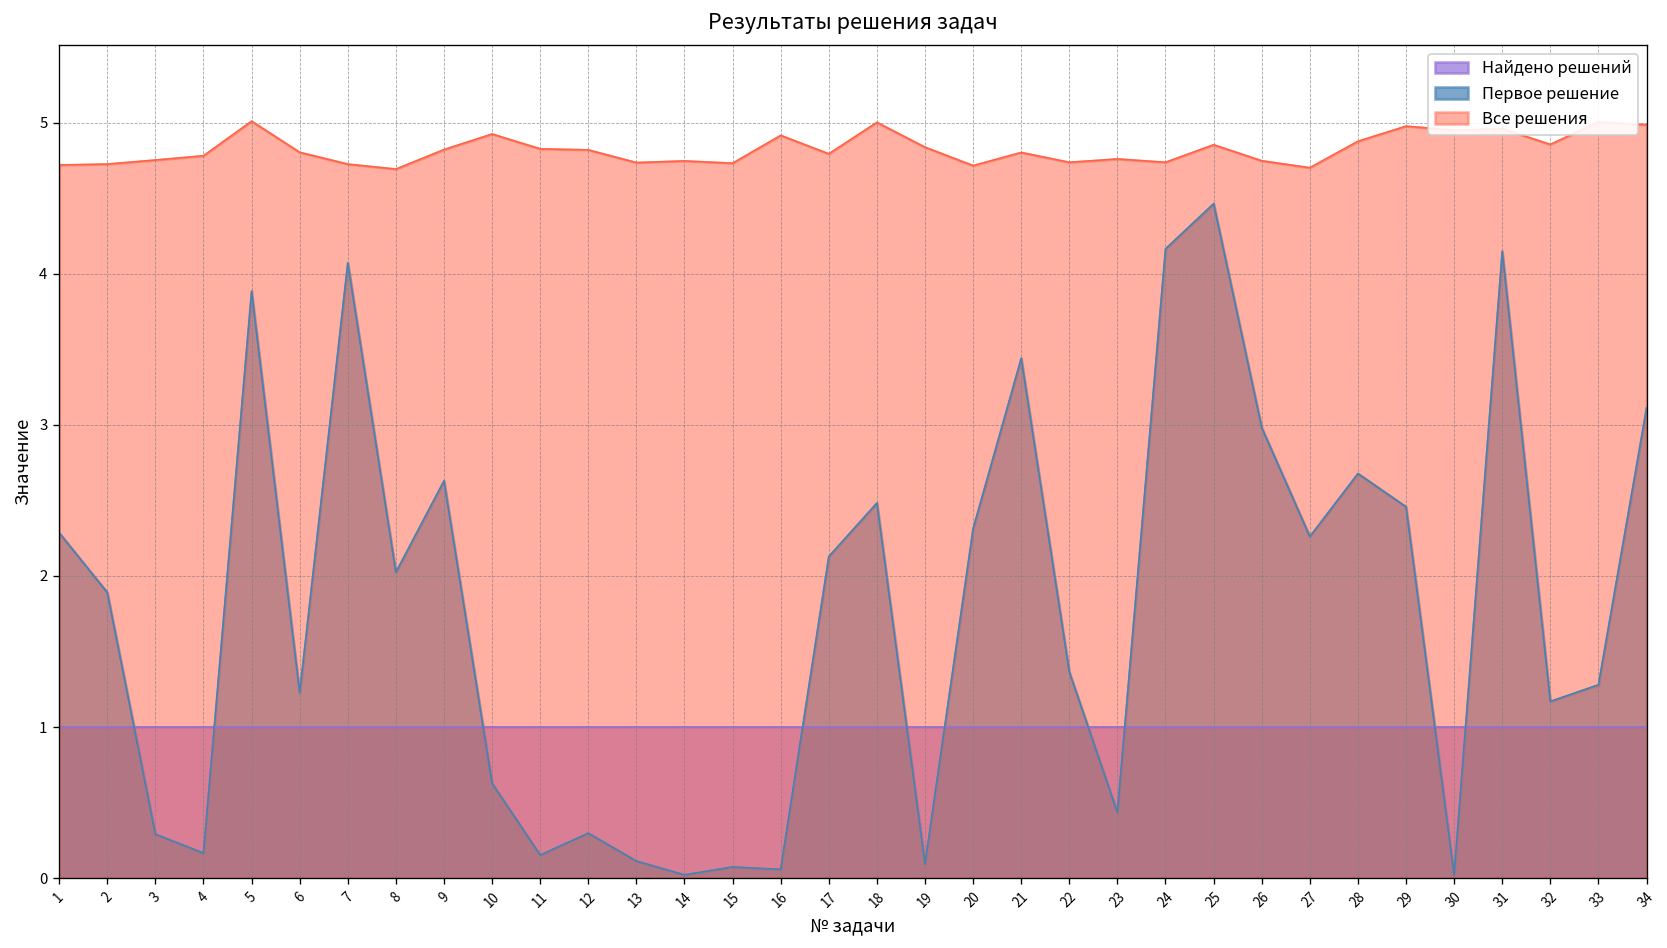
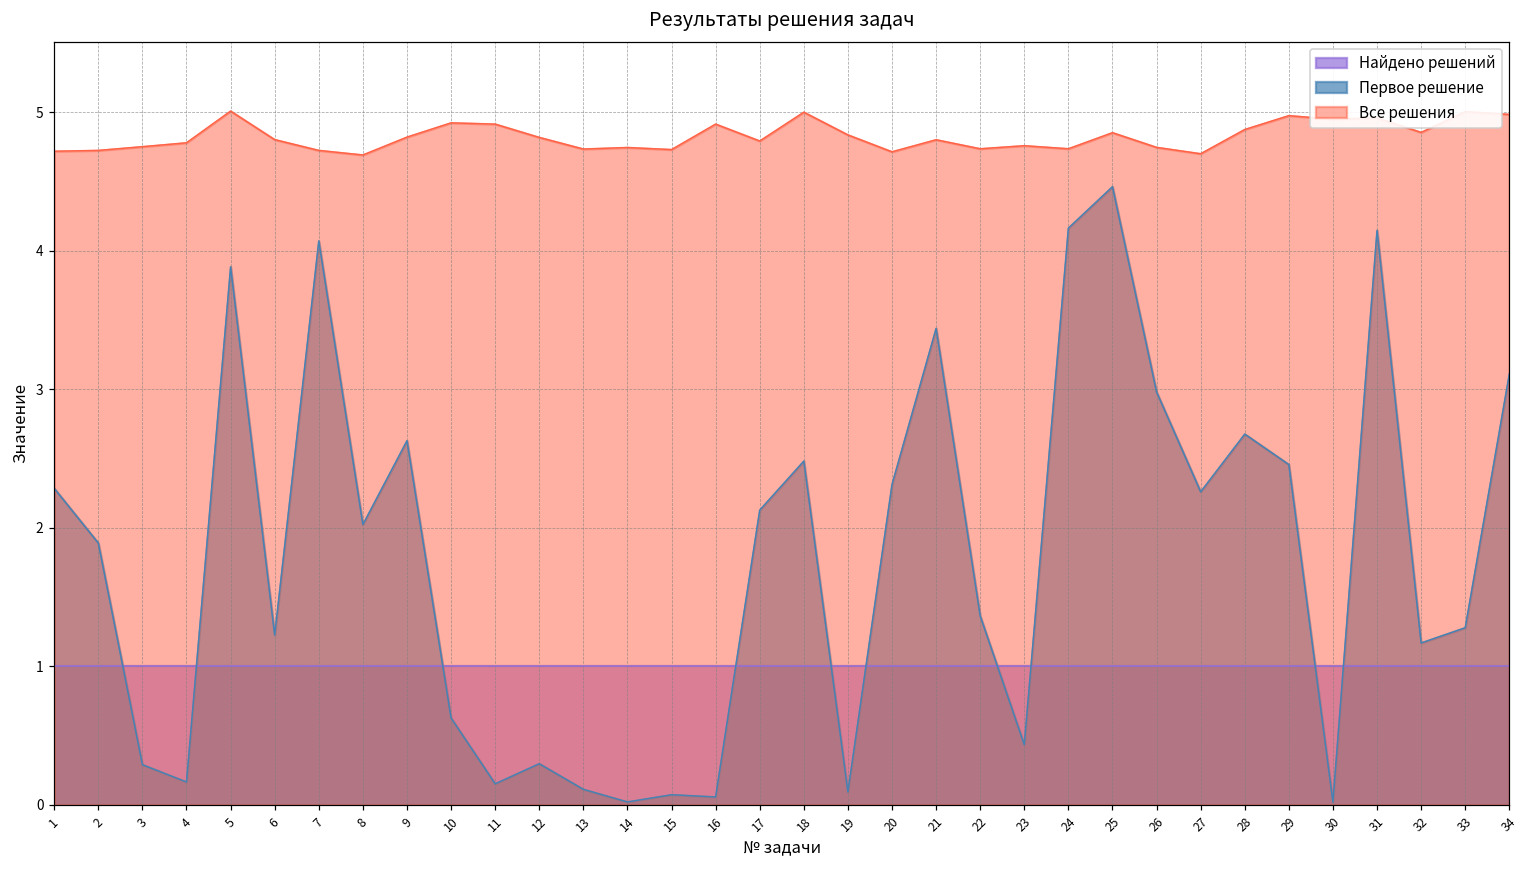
Все решения, 11: 4.83 -> 4.92
